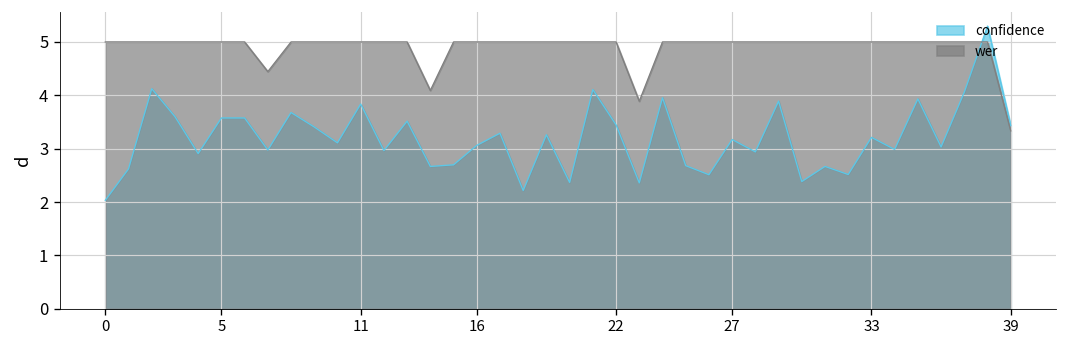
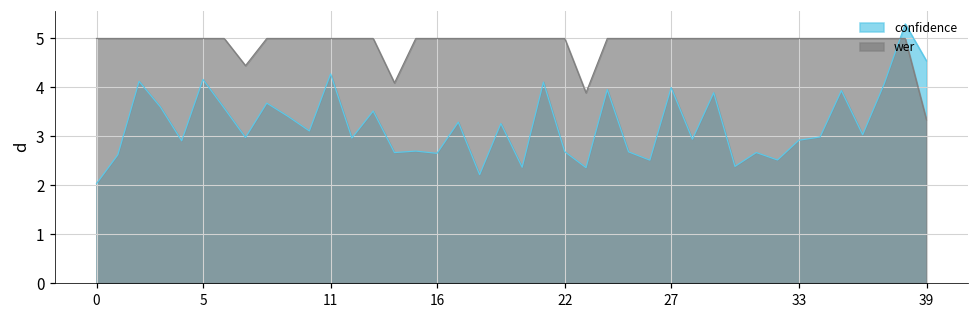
confidence, 5: 3.6 -> 4.2
confidence, 11: 3.8 -> 4.3
confidence, 16: 3.1 -> 2.7
confidence, 22: 3.4 -> 2.7
confidence, 27: 3.2 -> 4.0
confidence, 33: 3.2 -> 2.9
confidence, 39: 3.4 -> 4.5
